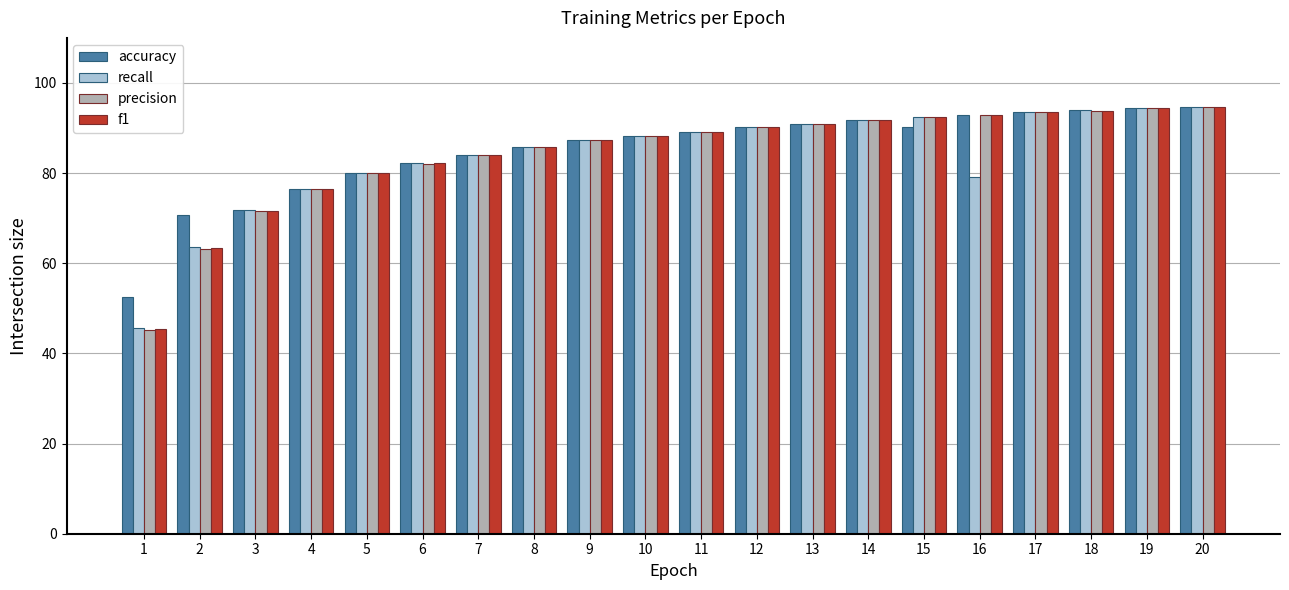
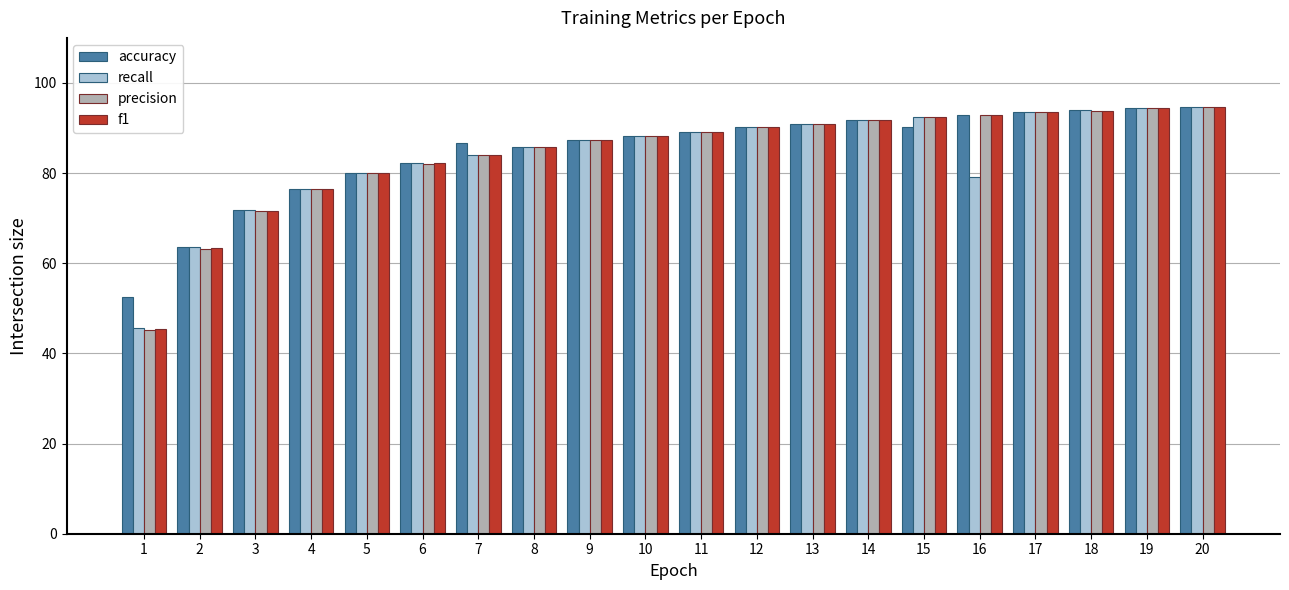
accuracy, 2: 71 -> 64
accuracy, 7: 84 -> 87
